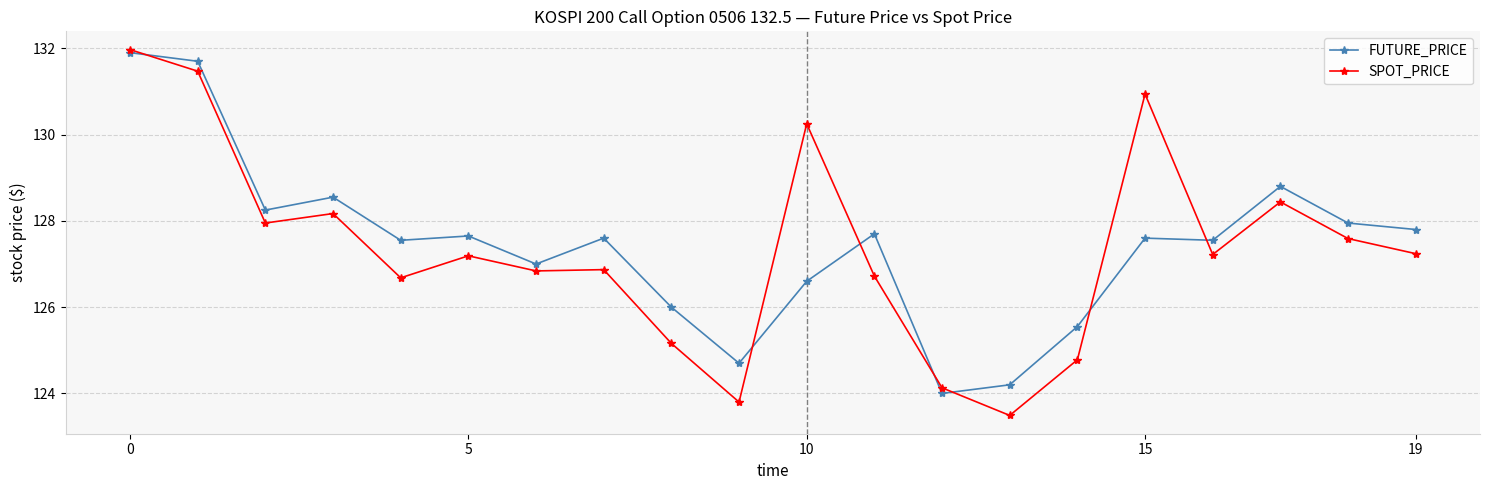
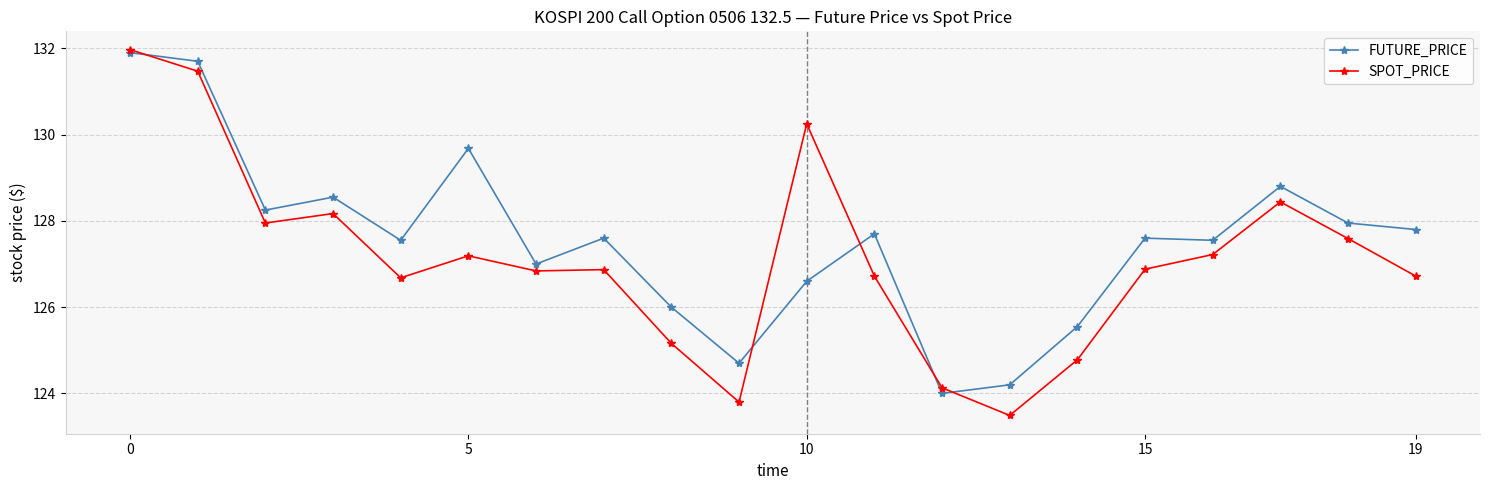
FUTURE_PRICE, 5: 127.7 -> 129.7
SPOT_PRICE, 15: 130.9 -> 126.9
SPOT_PRICE, 19: 127.2 -> 126.7
